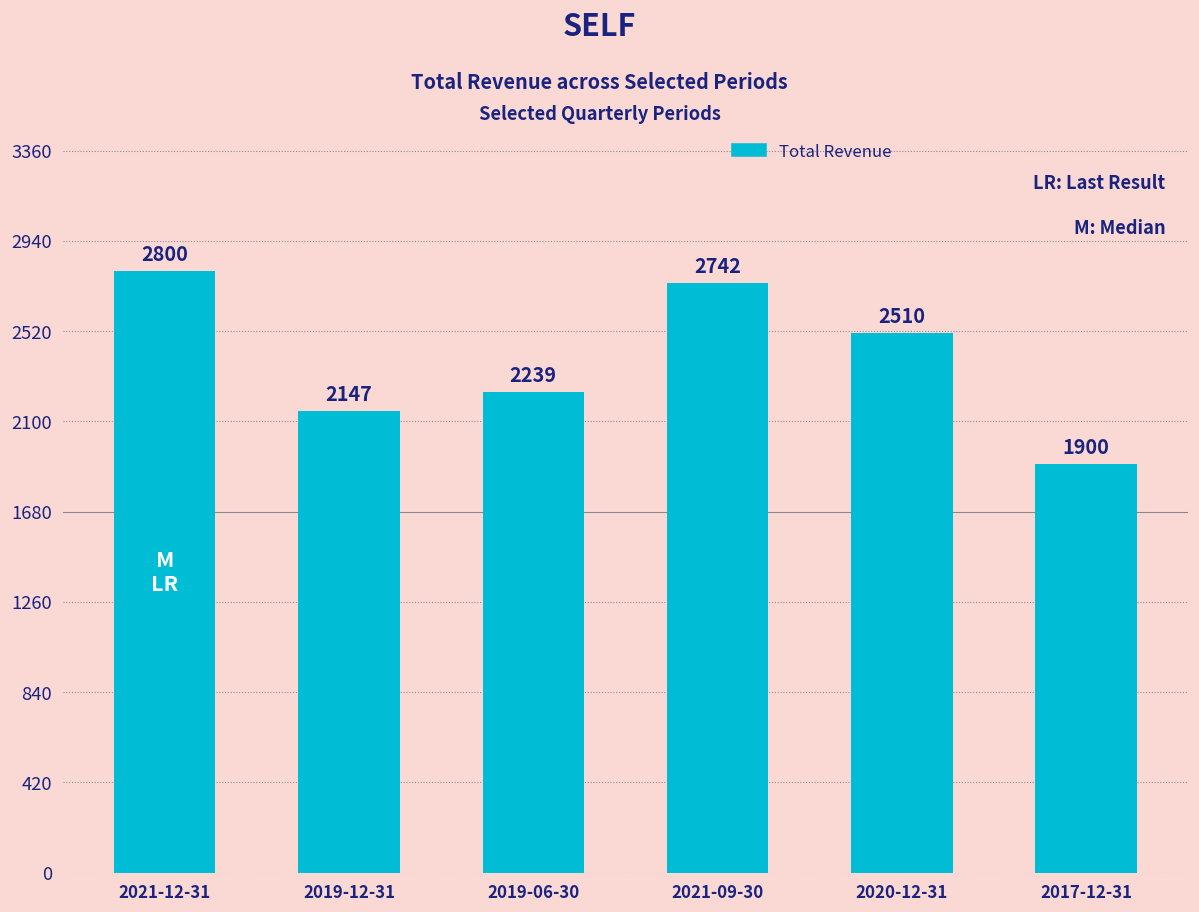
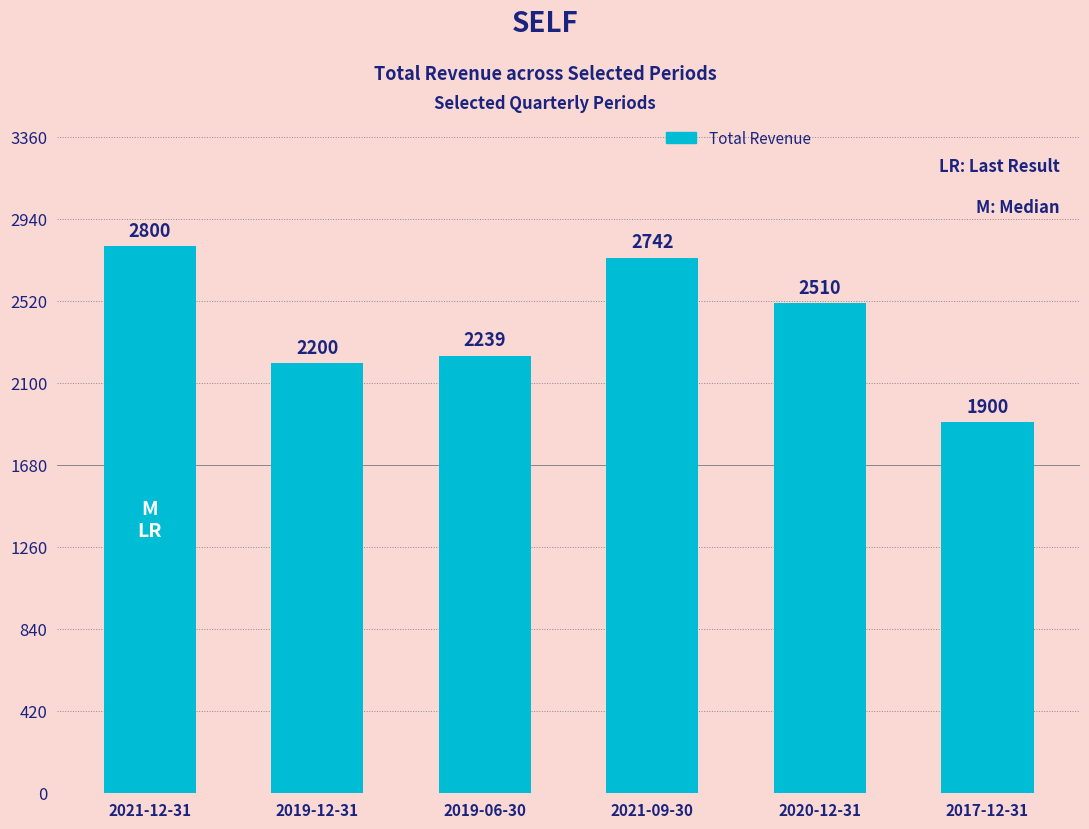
2019-12-31: 2147 -> 2200
